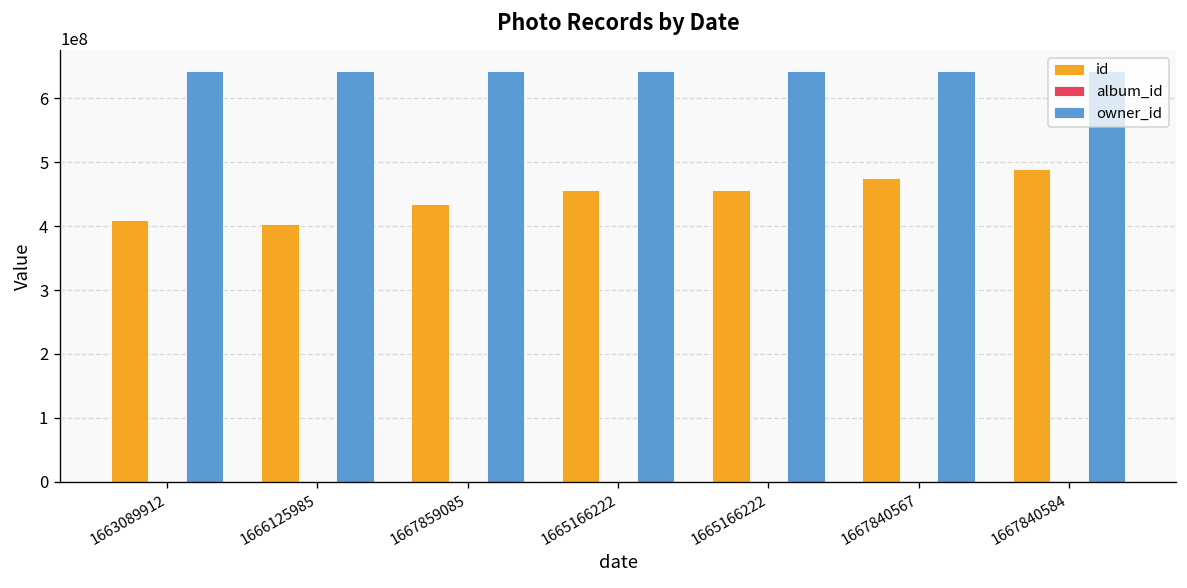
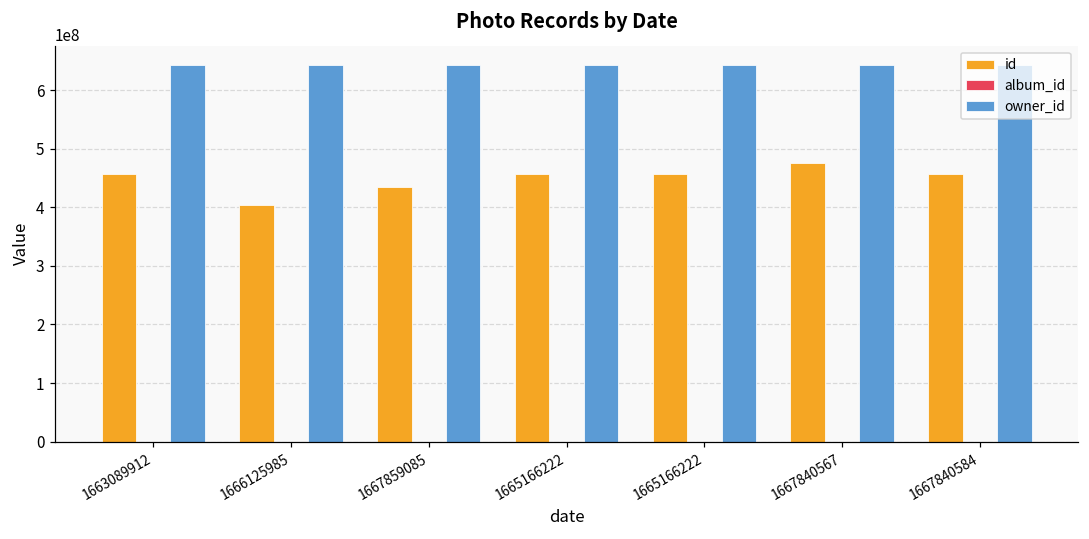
id, 1663089912: 410000000 -> 460000000
id, 1667840584: 490000000 -> 460000000
